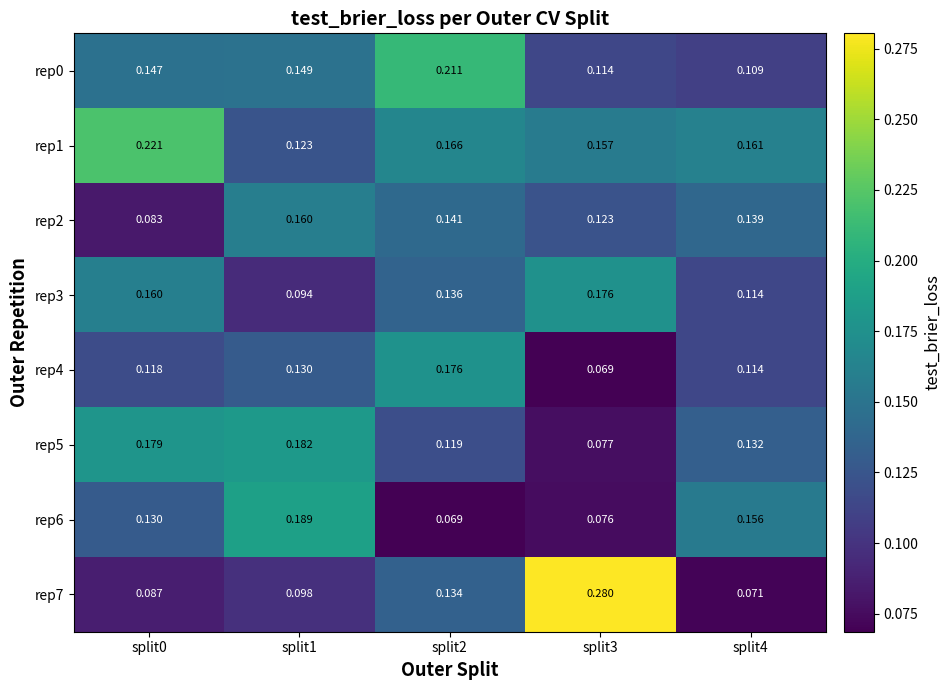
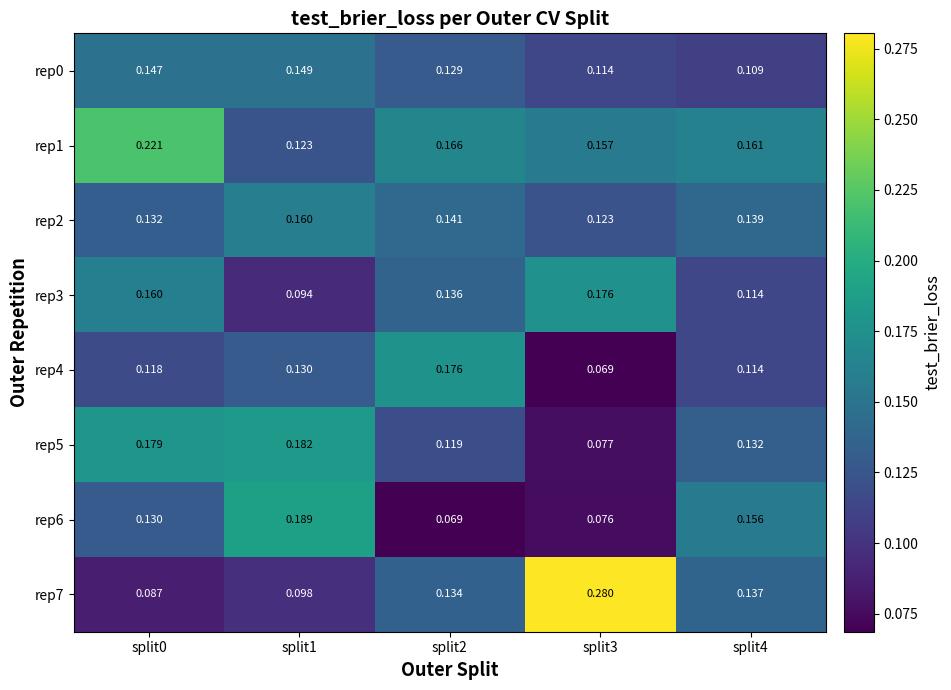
rep0, split2: 0.211 -> 0.129
rep2, split0: 0.083 -> 0.132
rep7, split4: 0.071 -> 0.137
